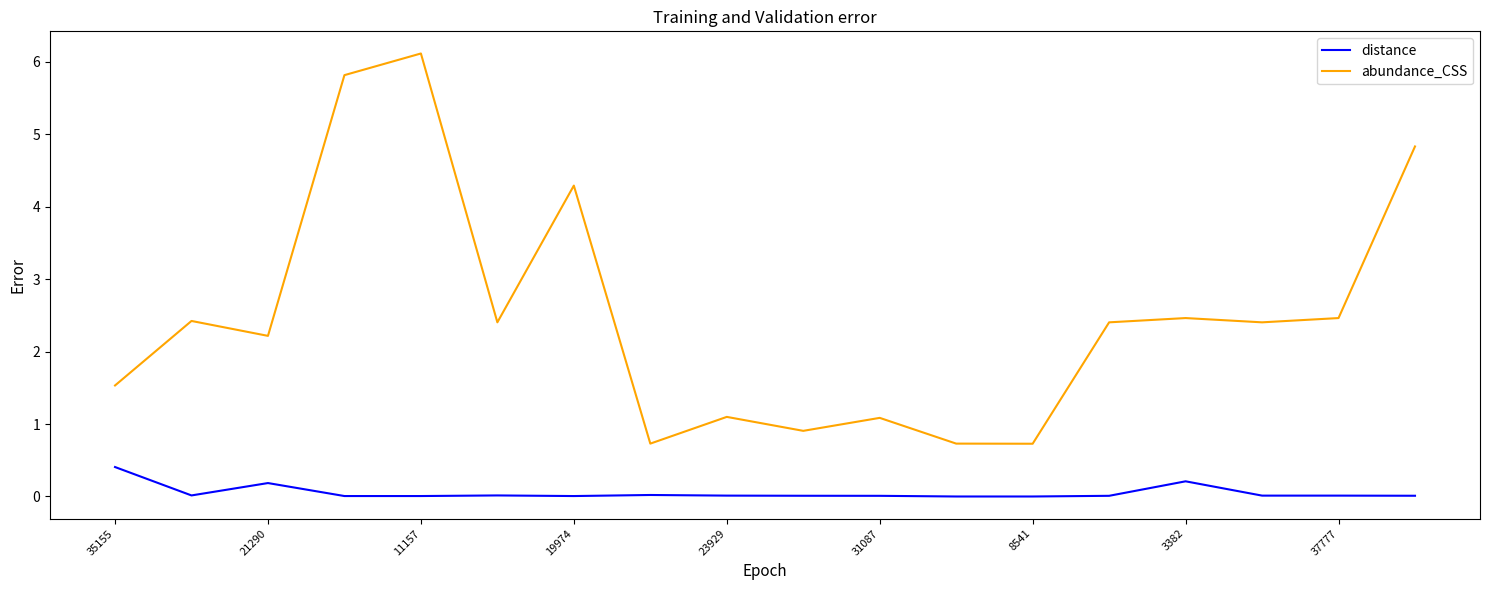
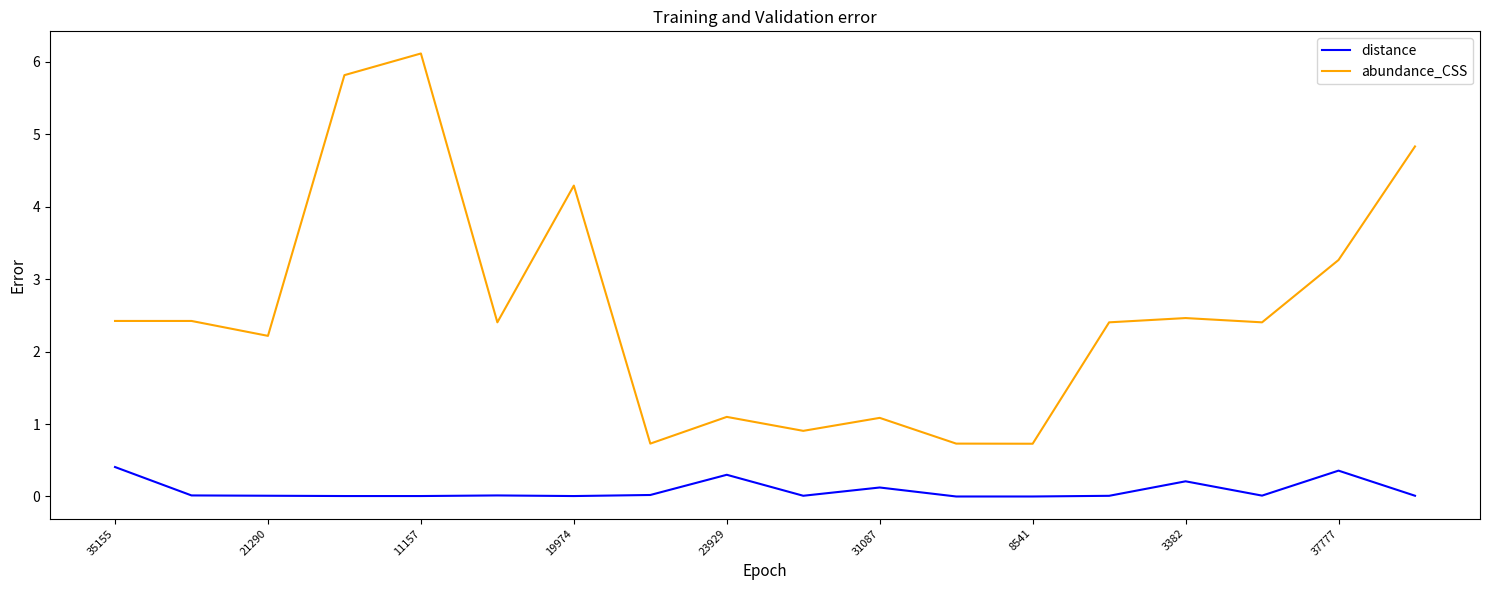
abundance_CSS, 35155: 1.5 -> 2.4
distance, 21290: 0.2 -> 0.0
distance, 23929: 0.0 -> 0.3
distance, 31087: 0.0 -> 0.1
distance, 37777: 0.0 -> 0.4
abundance_CSS, 37777: 2.5 -> 3.3
